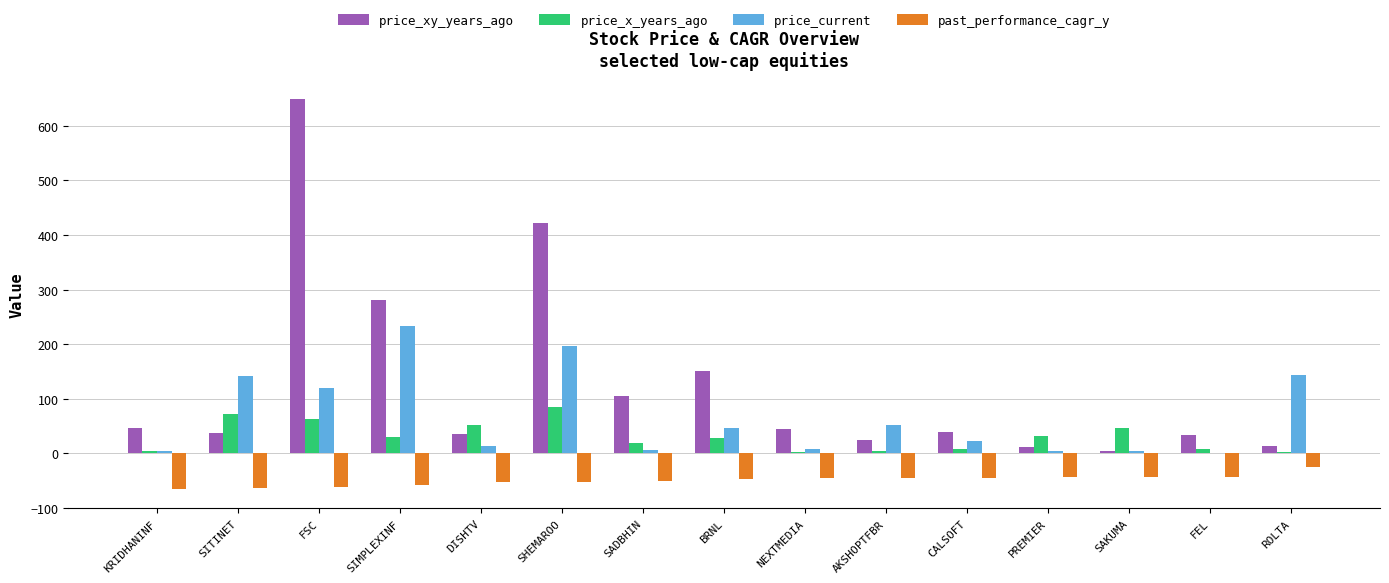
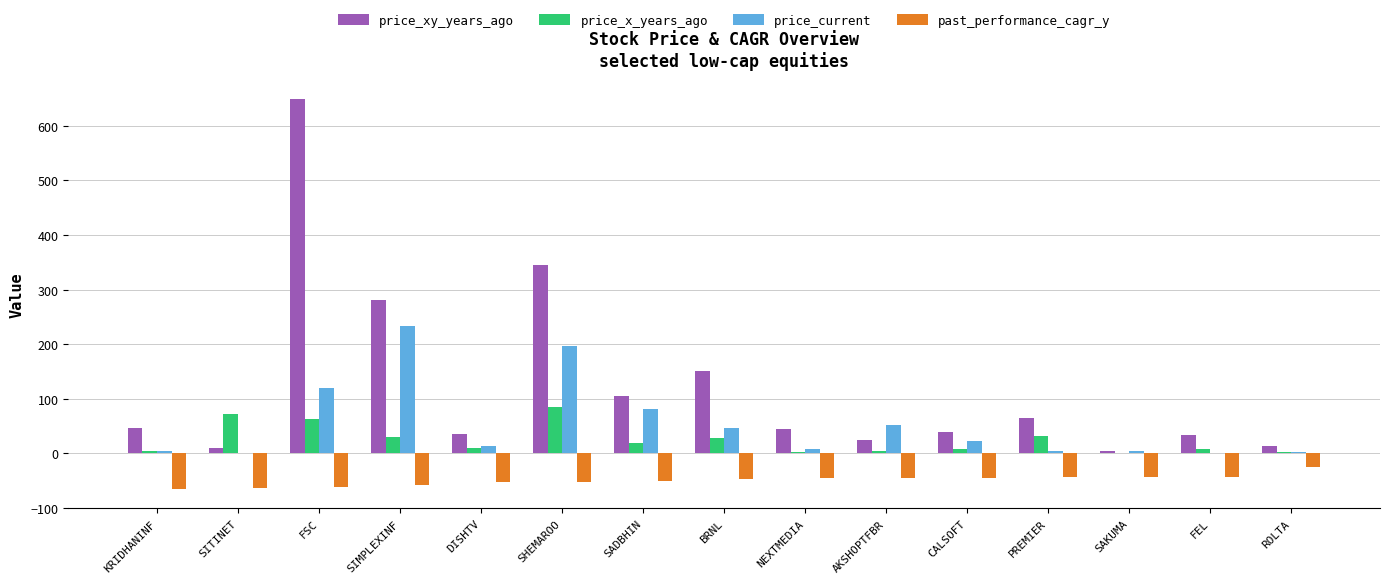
price_xy_years_ago, SITINET: 40 -> 10
price_current, SITINET: 140 -> 0
price_x_years_ago, DISHTV: 50 -> 10
price_xy_years_ago, SHEMAROO: 420 -> 350
price_current, SADBHIN: 10 -> 80
price_xy_years_ago, PREMIER: 10 -> 60
price_x_years_ago, SAKUMA: 50 -> 0
price_current, ROLTA: 140 -> 0
